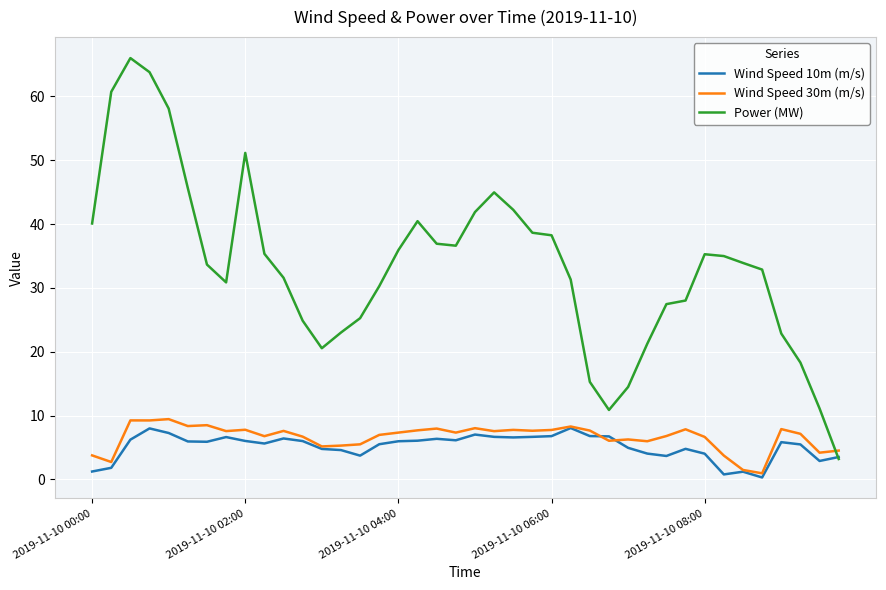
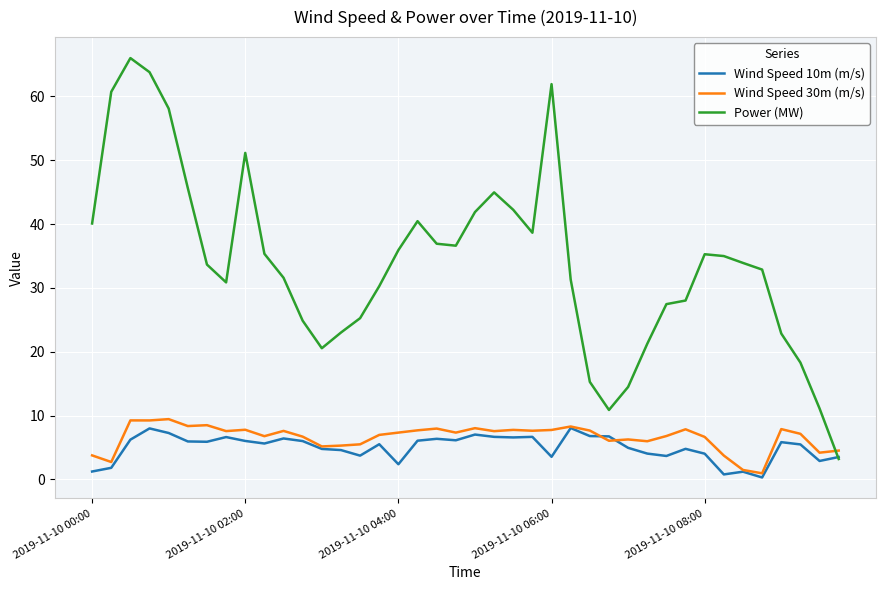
Wind Speed 10m (m/s), 2019-11-10 04:00: 6 -> 2
Wind Speed 10m (m/s), 2019-11-10 06:00: 7 -> 4
Power (MW), 2019-11-10 06:00: 38 -> 62
